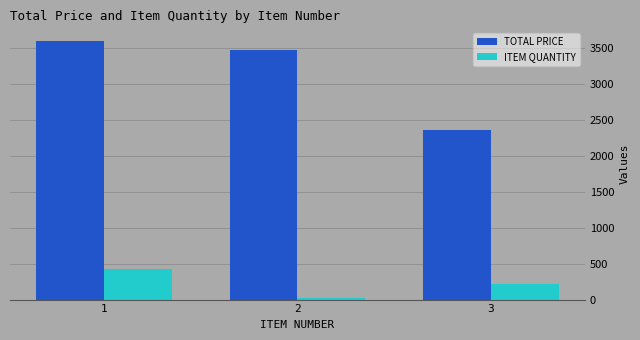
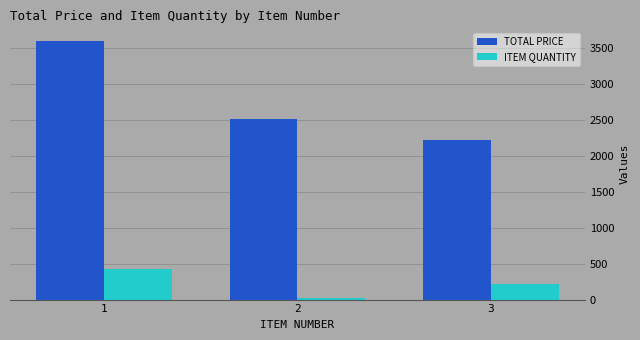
TOTAL PRICE, 2: 3500 -> 2500
TOTAL PRICE, 3: 2400 -> 2200
